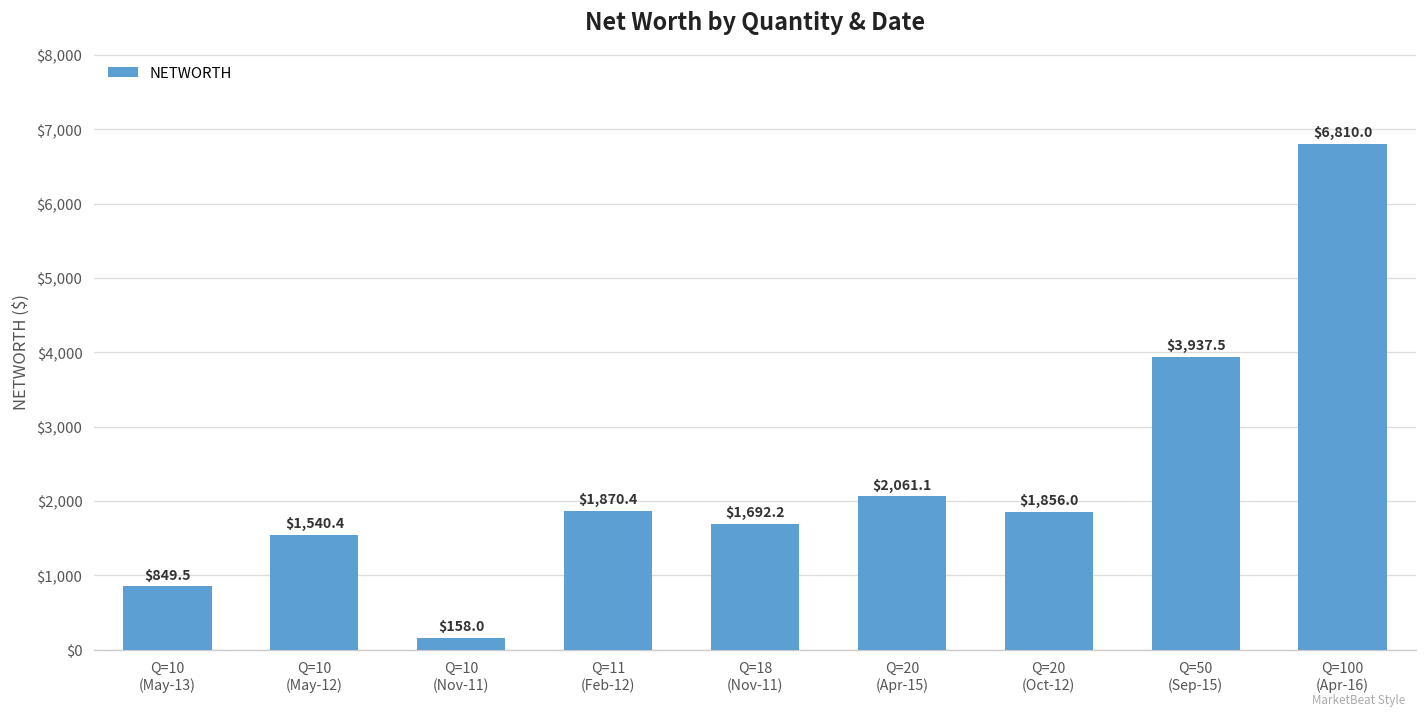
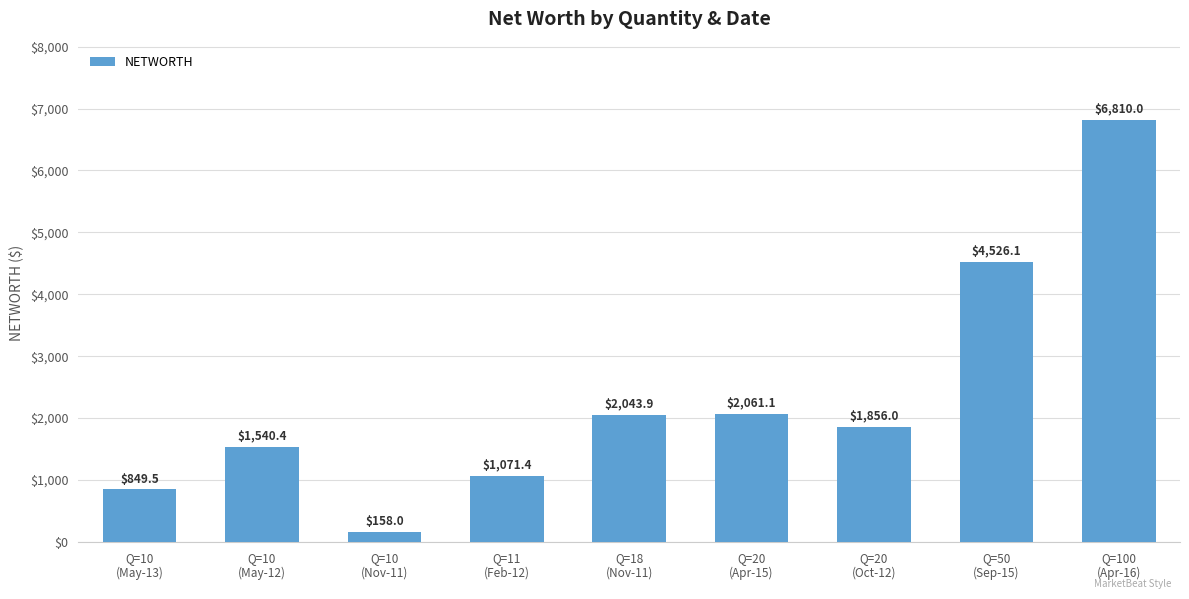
Q=11 (Feb-12): $1,870.4 -> $1,071.4
Q=18 (Nov-11): $1,692.2 -> $2,043.9
Q=50 (Sep-15): $3,937.5 -> $4,526.1
